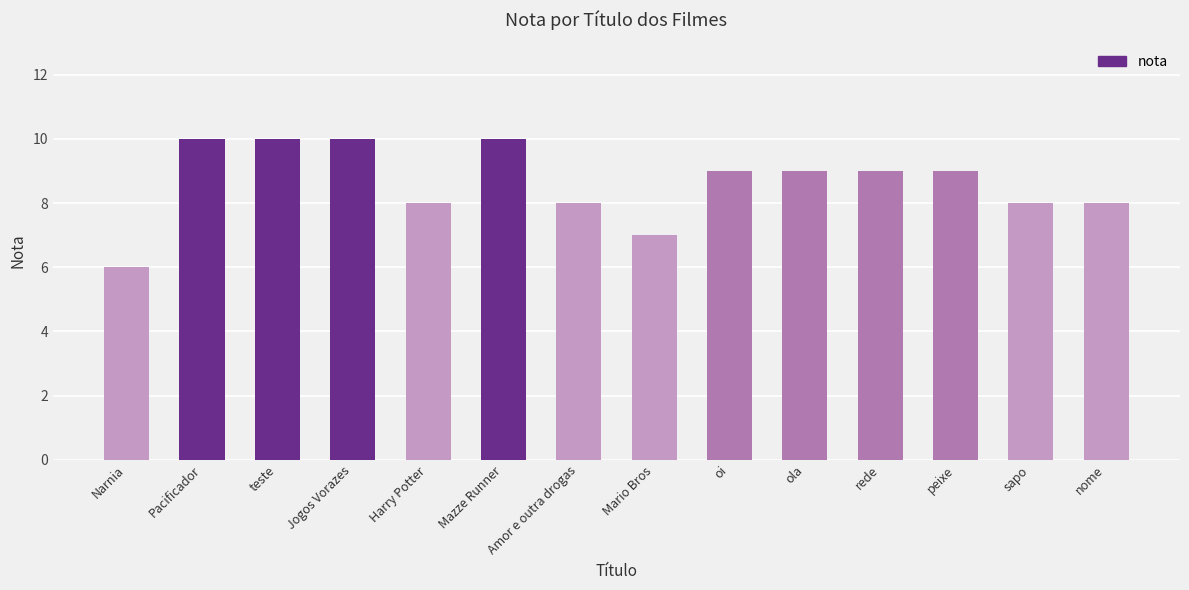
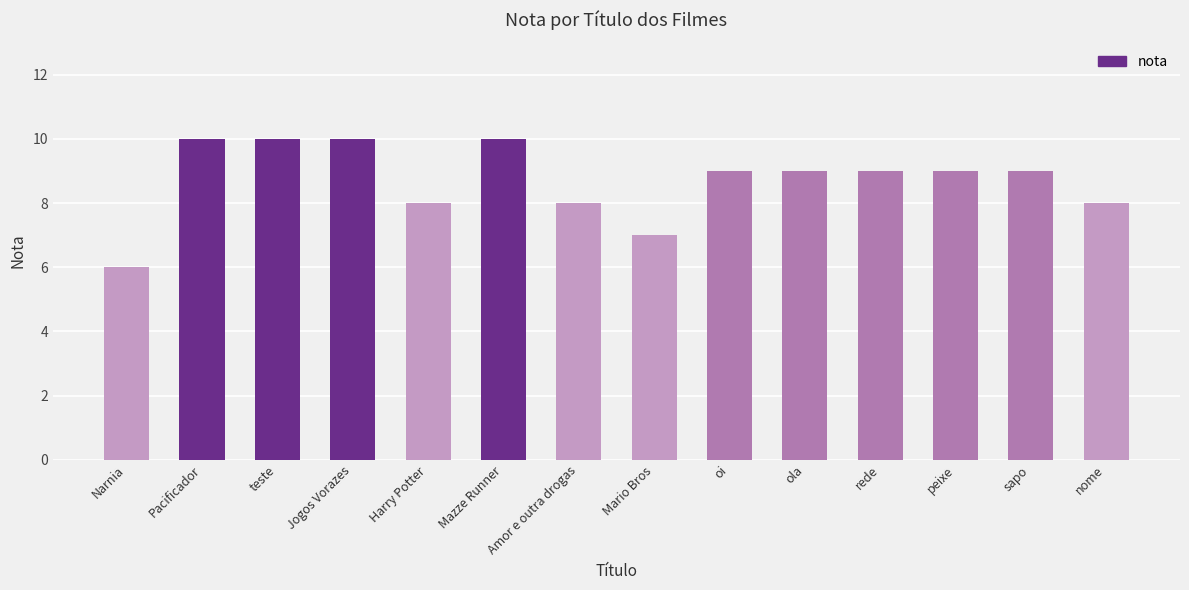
sapo: 8 -> 9
